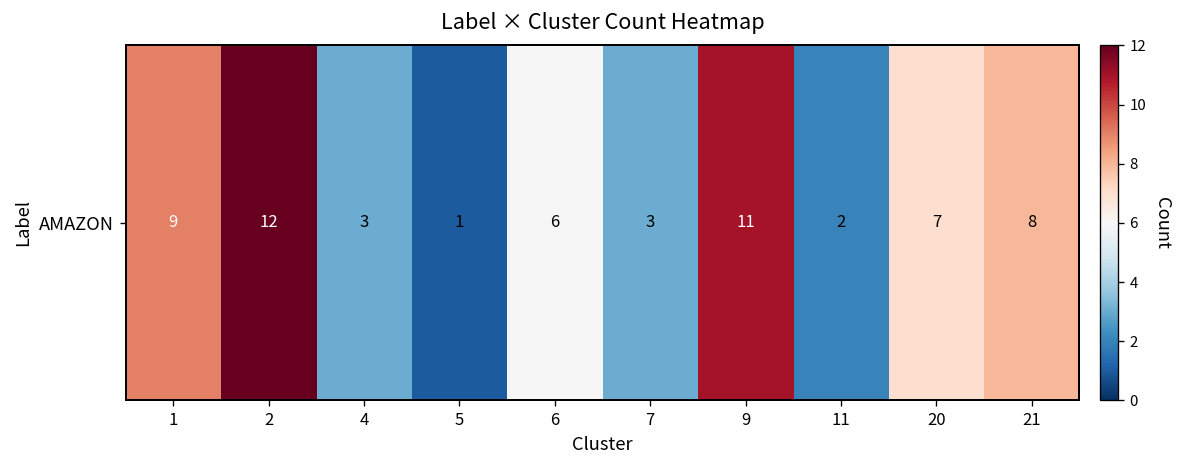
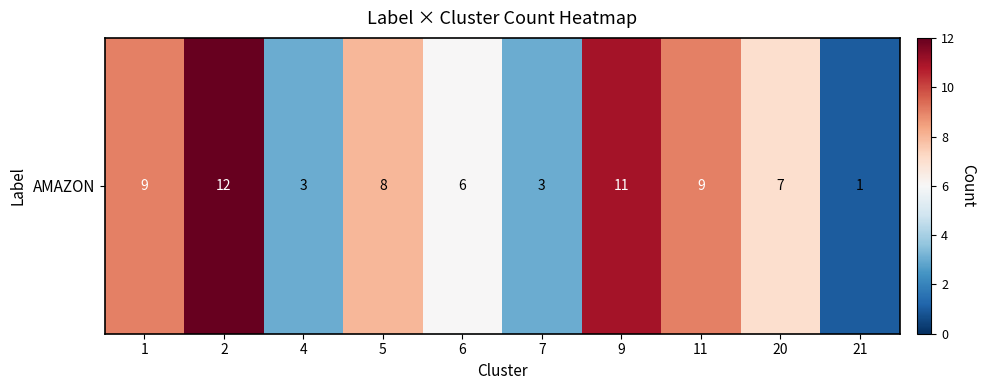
AMAZON, 5: 1 -> 8
AMAZON, 11: 2 -> 9
AMAZON, 21: 8 -> 1
